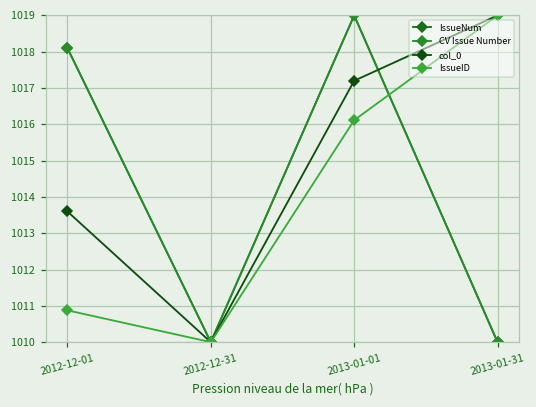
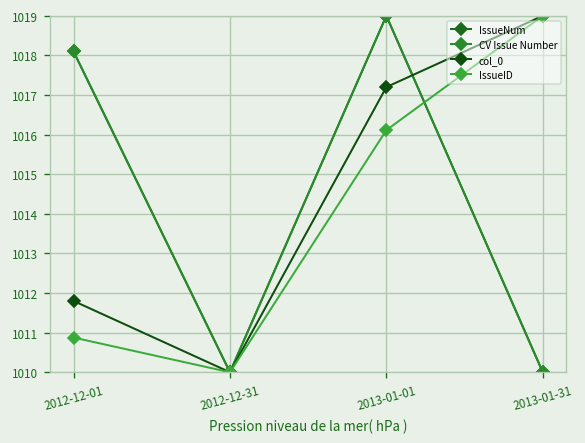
col_0, 2012-12-01: 1013.6 -> 1011.8
